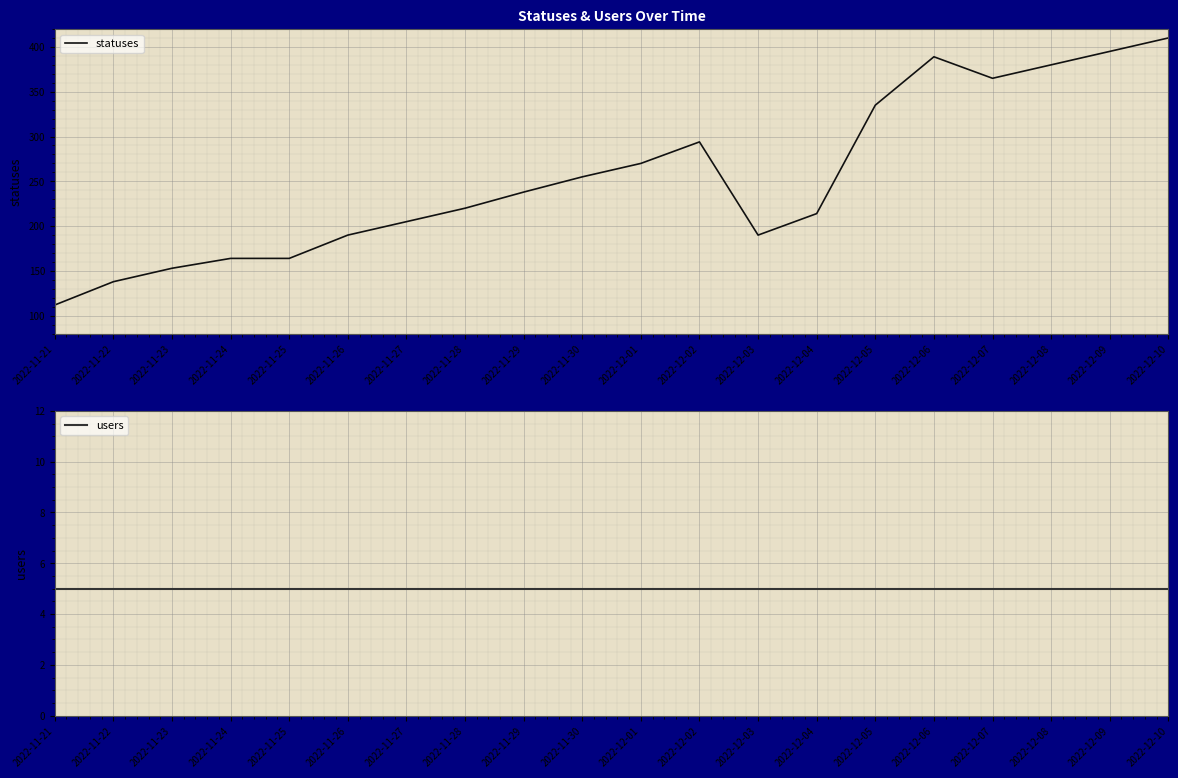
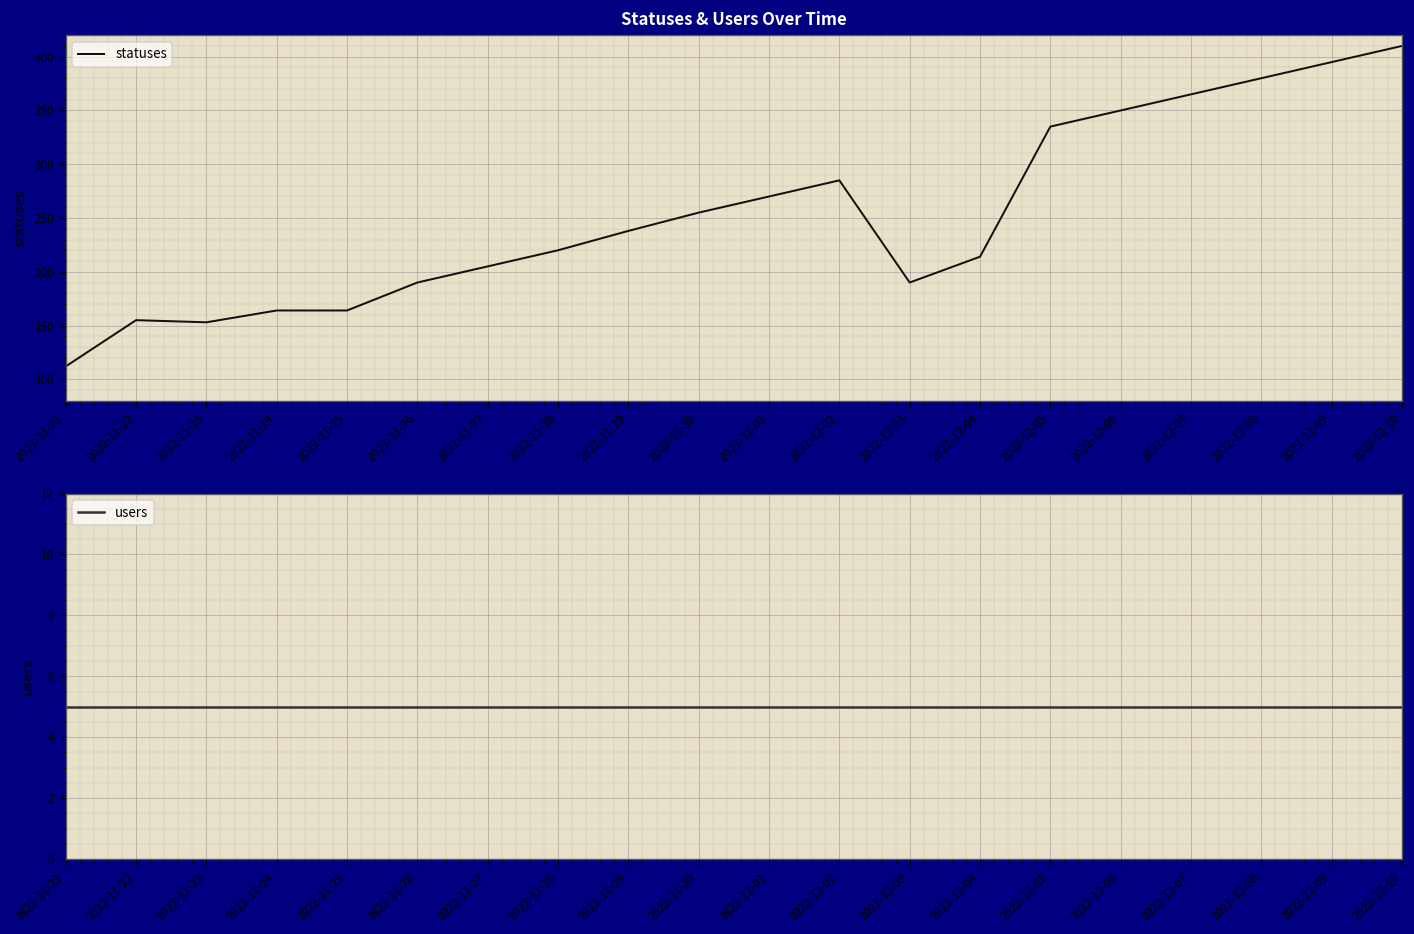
Statuses & Users Over Time, 2022-11-22: 140 -> 160
Statuses & Users Over Time, 2022-12-02: 294 -> 285
Statuses & Users Over Time, 2022-12-06: 390 -> 350
